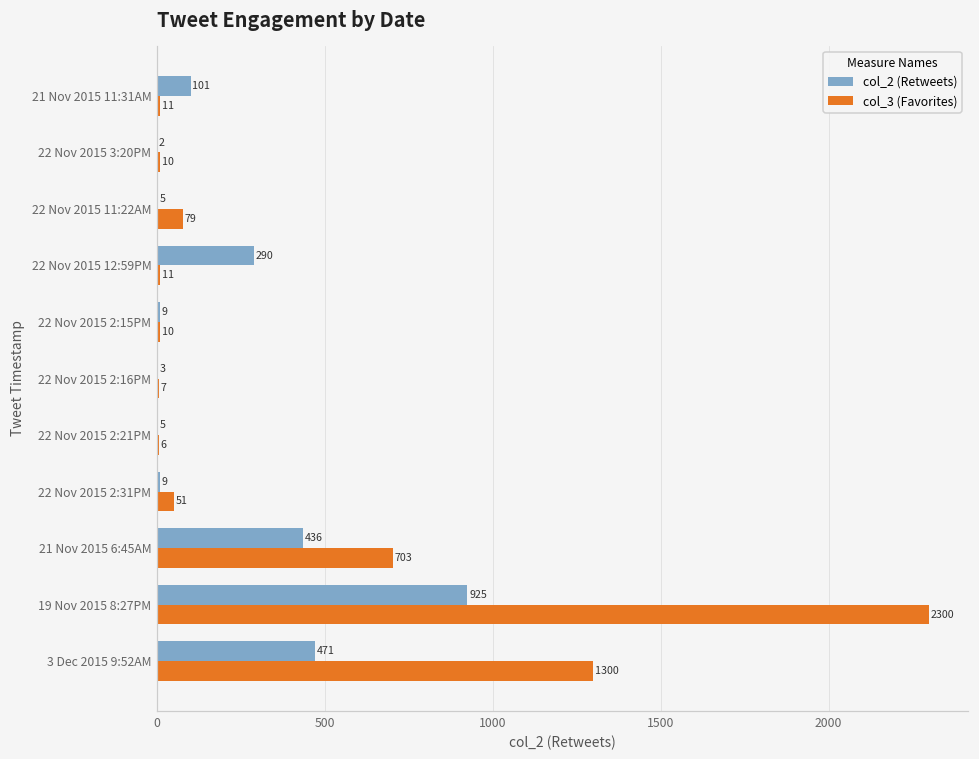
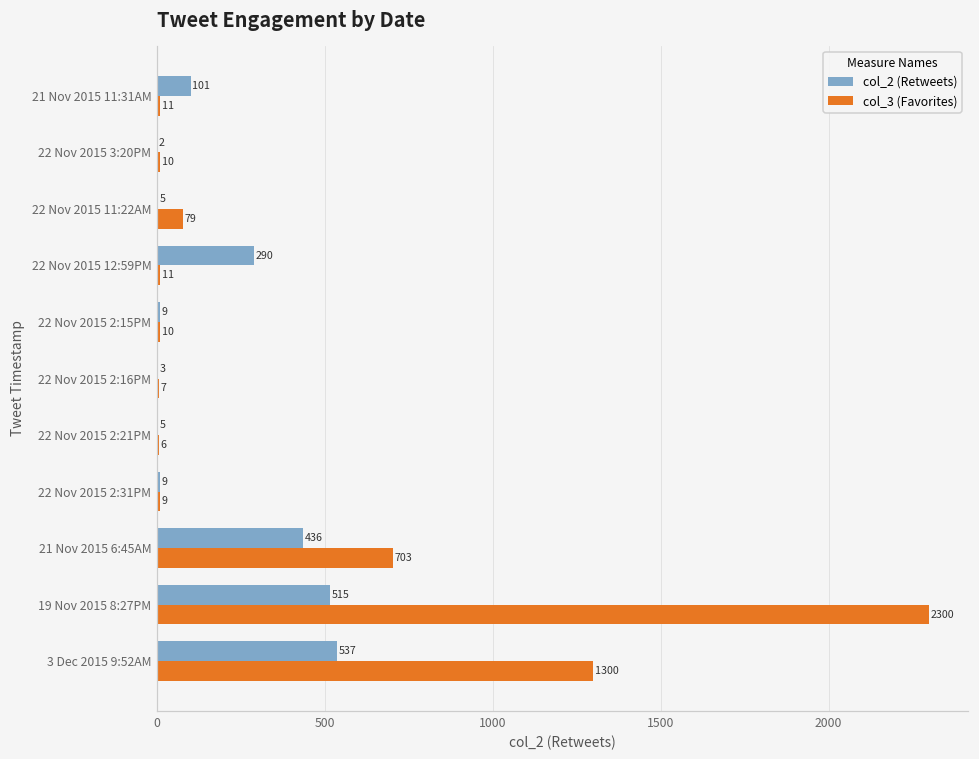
col_3 (Favorites), 22 Nov 2015 2:31PM: 51 -> 9
col_2 (Retweets), 19 Nov 2015 8:27PM: 925 -> 515
col_2 (Retweets), 3 Dec 2015 9:52AM: 471 -> 537
